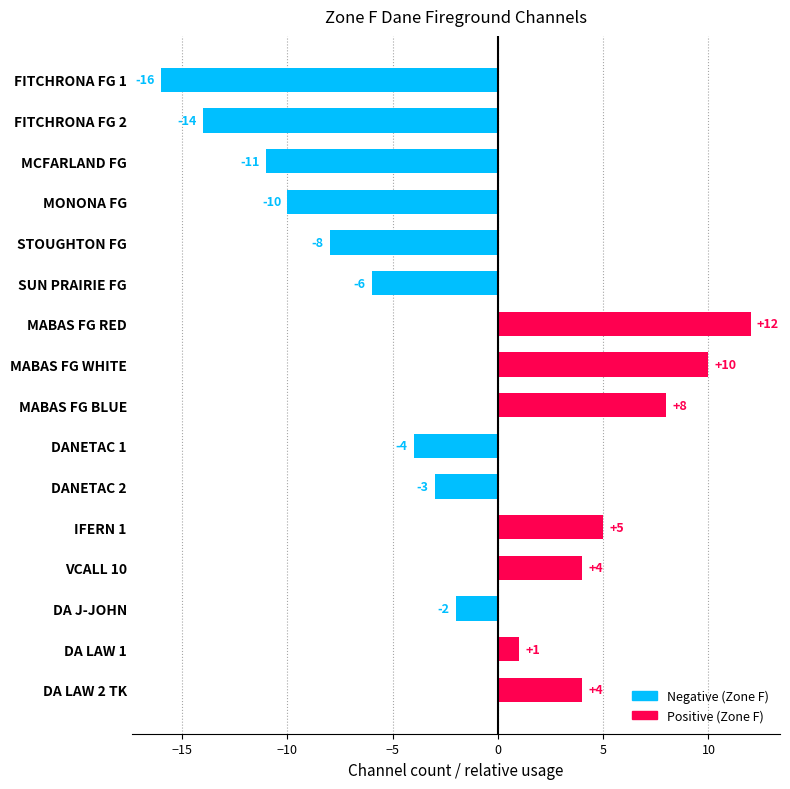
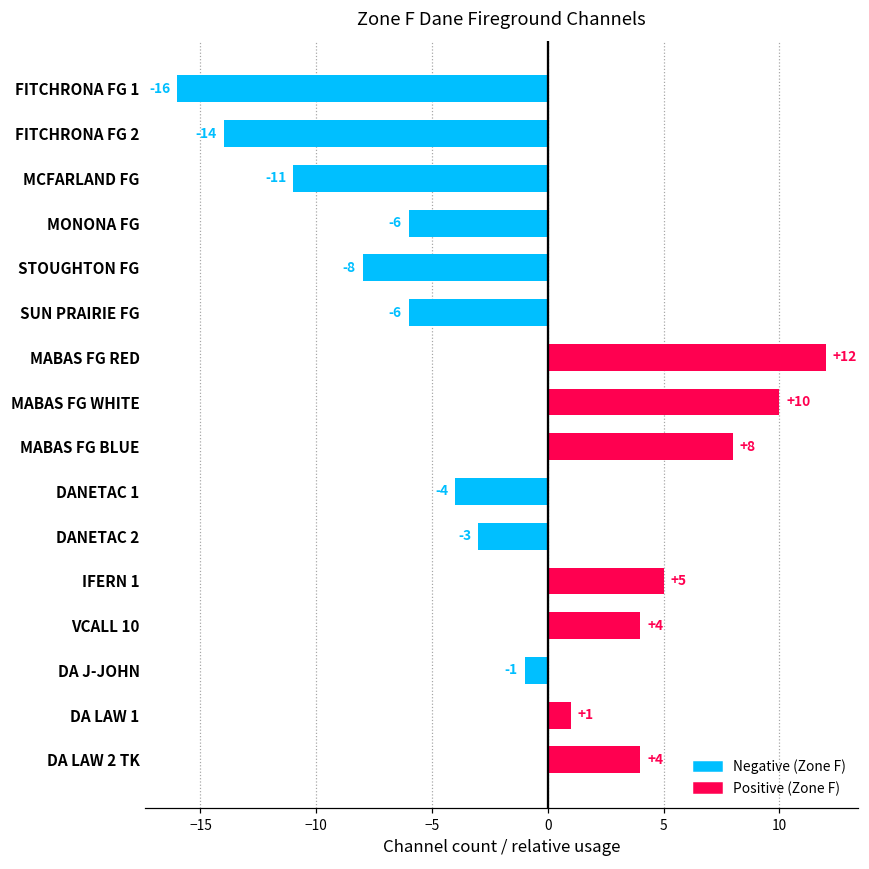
MONONA FG: -10 -> -6
DA J-JOHN: -2 -> -1
